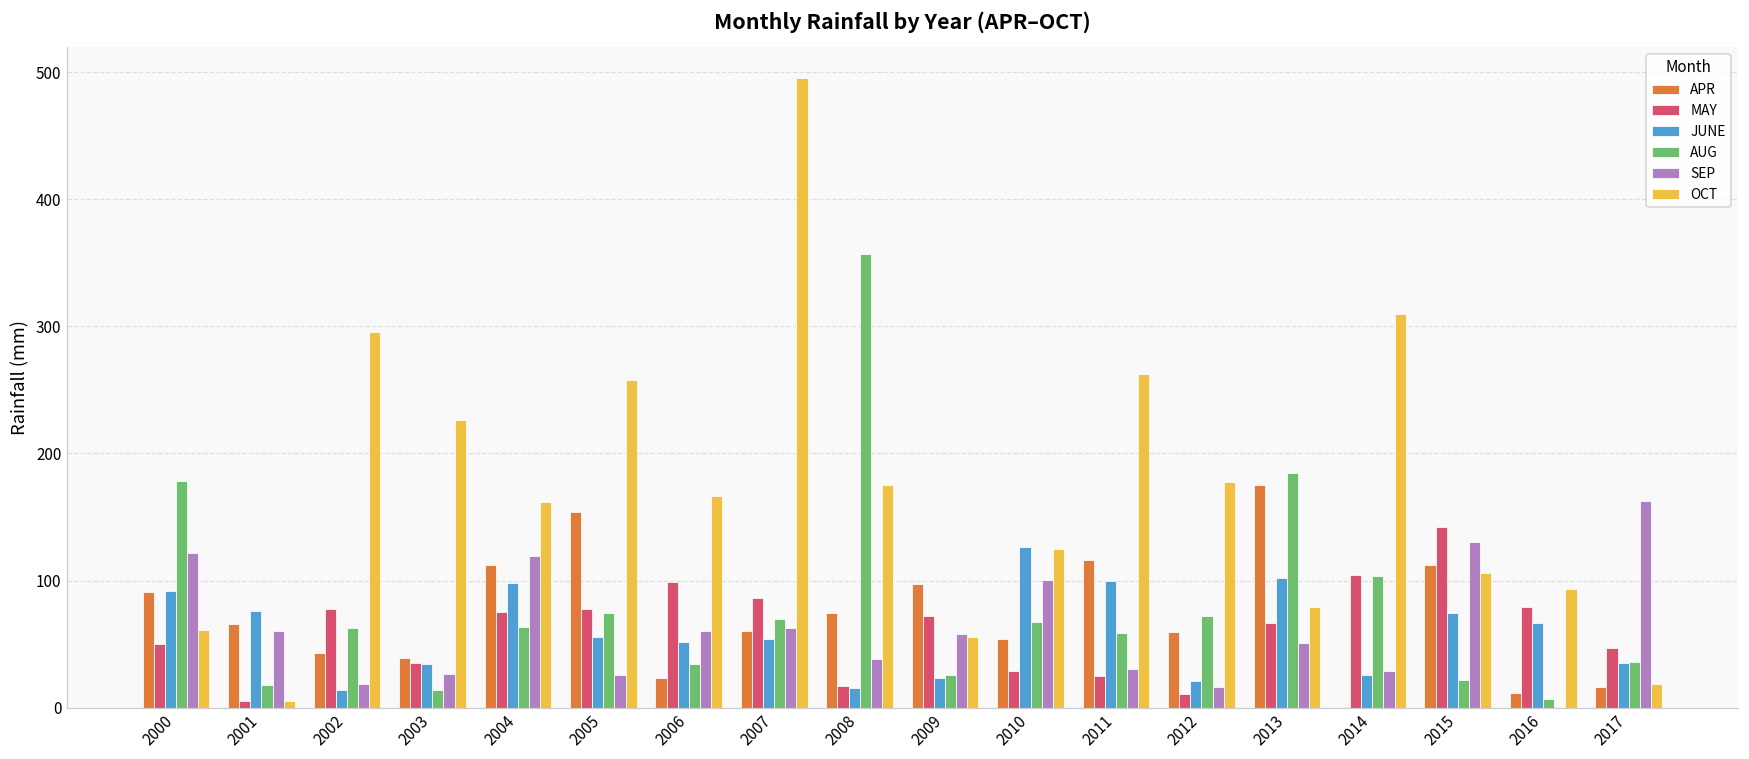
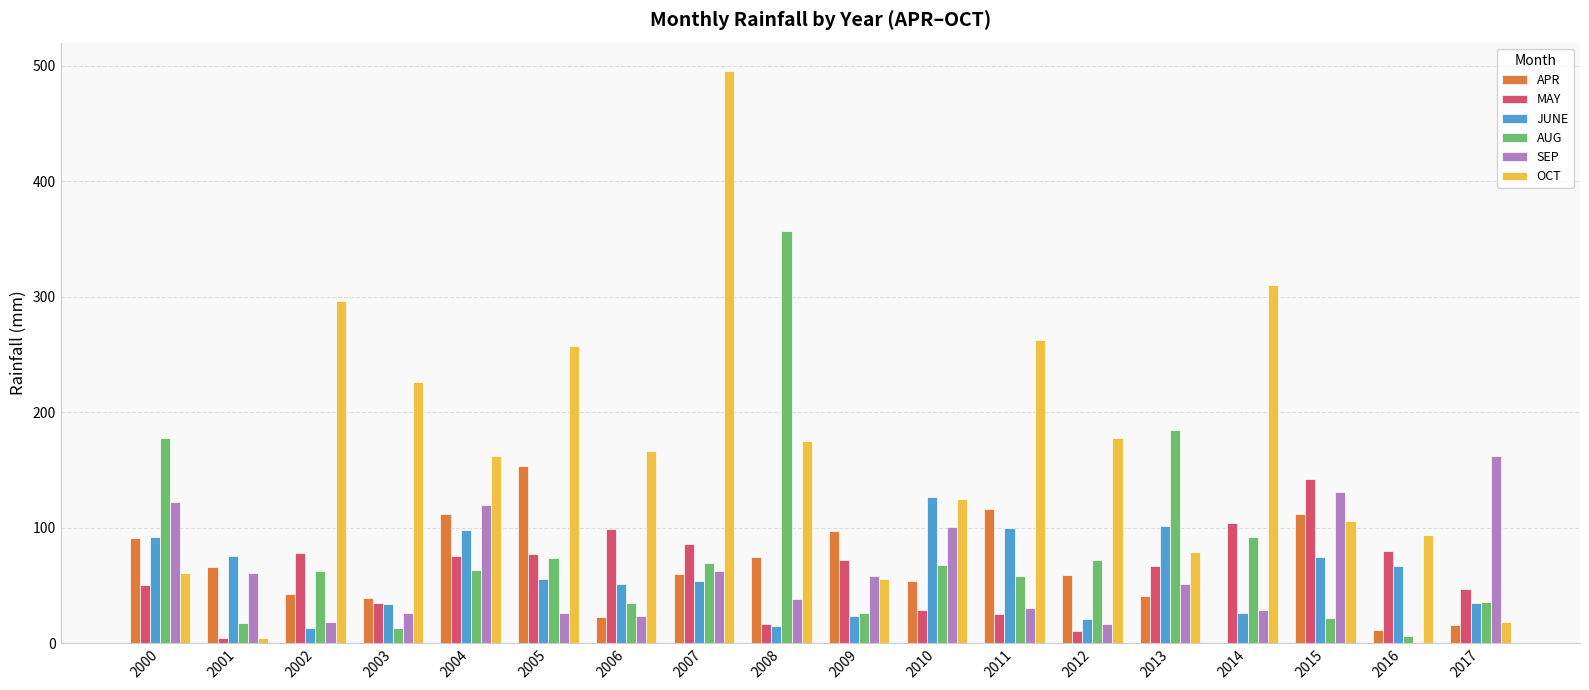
SEP, 2006: 60 -> 24
APR, 2013: 175 -> 41
AUG, 2014: 104 -> 92
